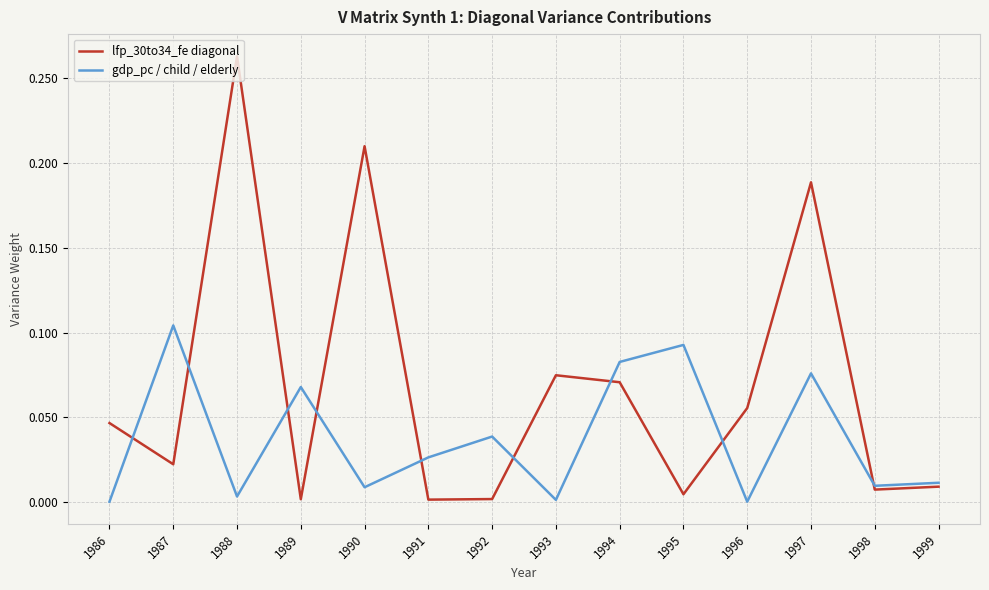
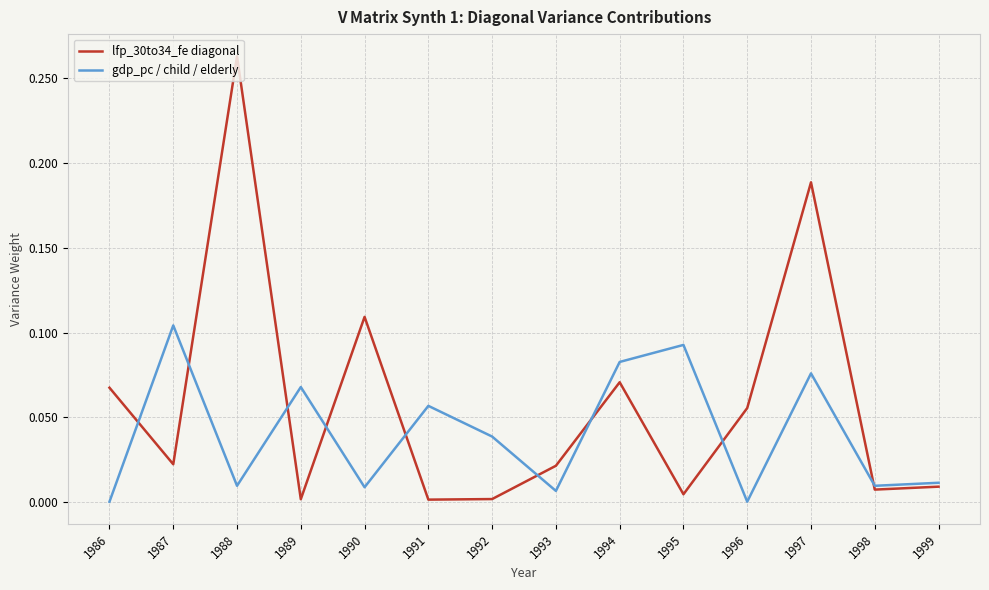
lfp_30to34_fe diagonal, 1986: 0.047 -> 0.067
gdp_pc / child / elderly, 1988: 0.003 -> 0.010
lfp_30to34_fe diagonal, 1990: 0.210 -> 0.109
gdp_pc / child / elderly, 1991: 0.026 -> 0.057
lfp_30to34_fe diagonal, 1993: 0.075 -> 0.021
gdp_pc / child / elderly, 1993: 0.001 -> 0.007
